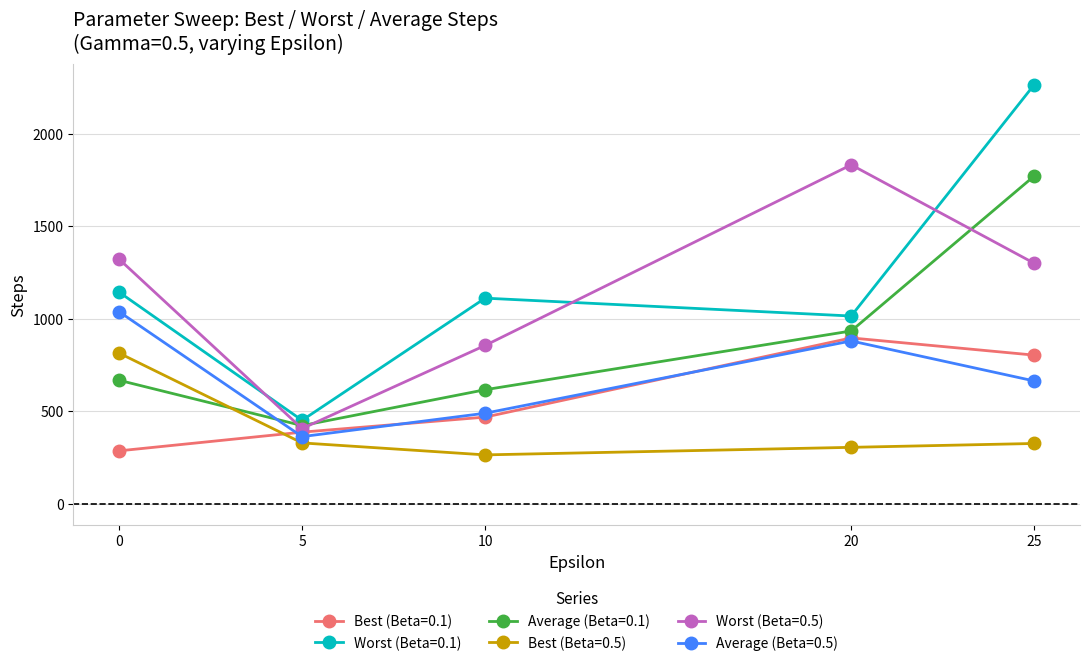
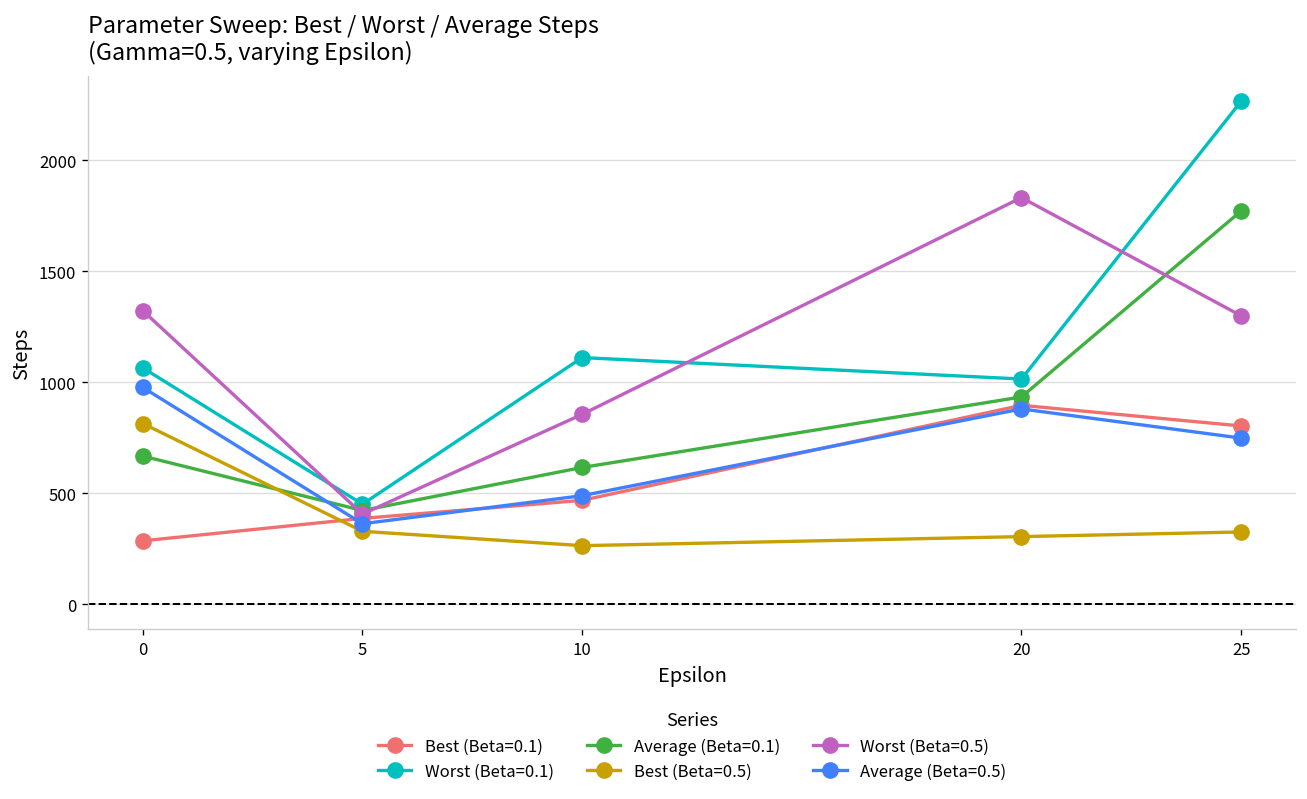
Worst (Beta=0.1), 0: 1140 -> 1060
Average (Beta=0.5), 0: 1040 -> 980
Average (Beta=0.5), 25: 660 -> 750
